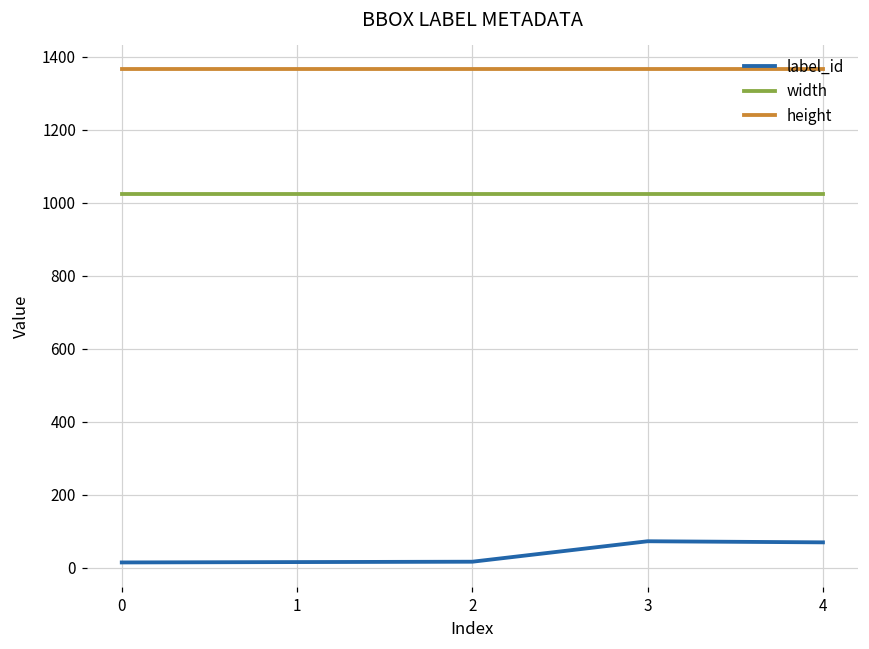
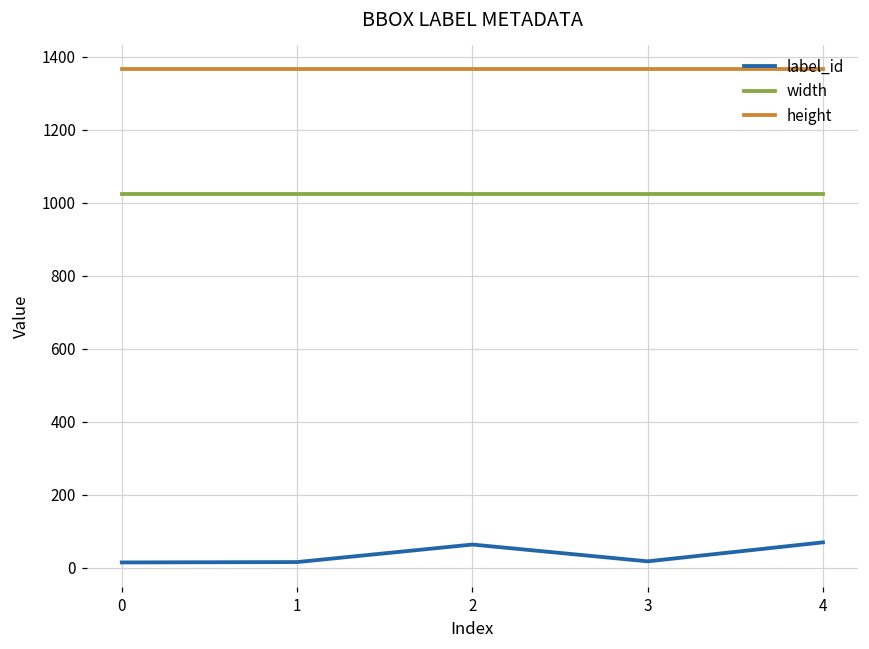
label_id, 2: 20 -> 60
label_id, 3: 70 -> 20
